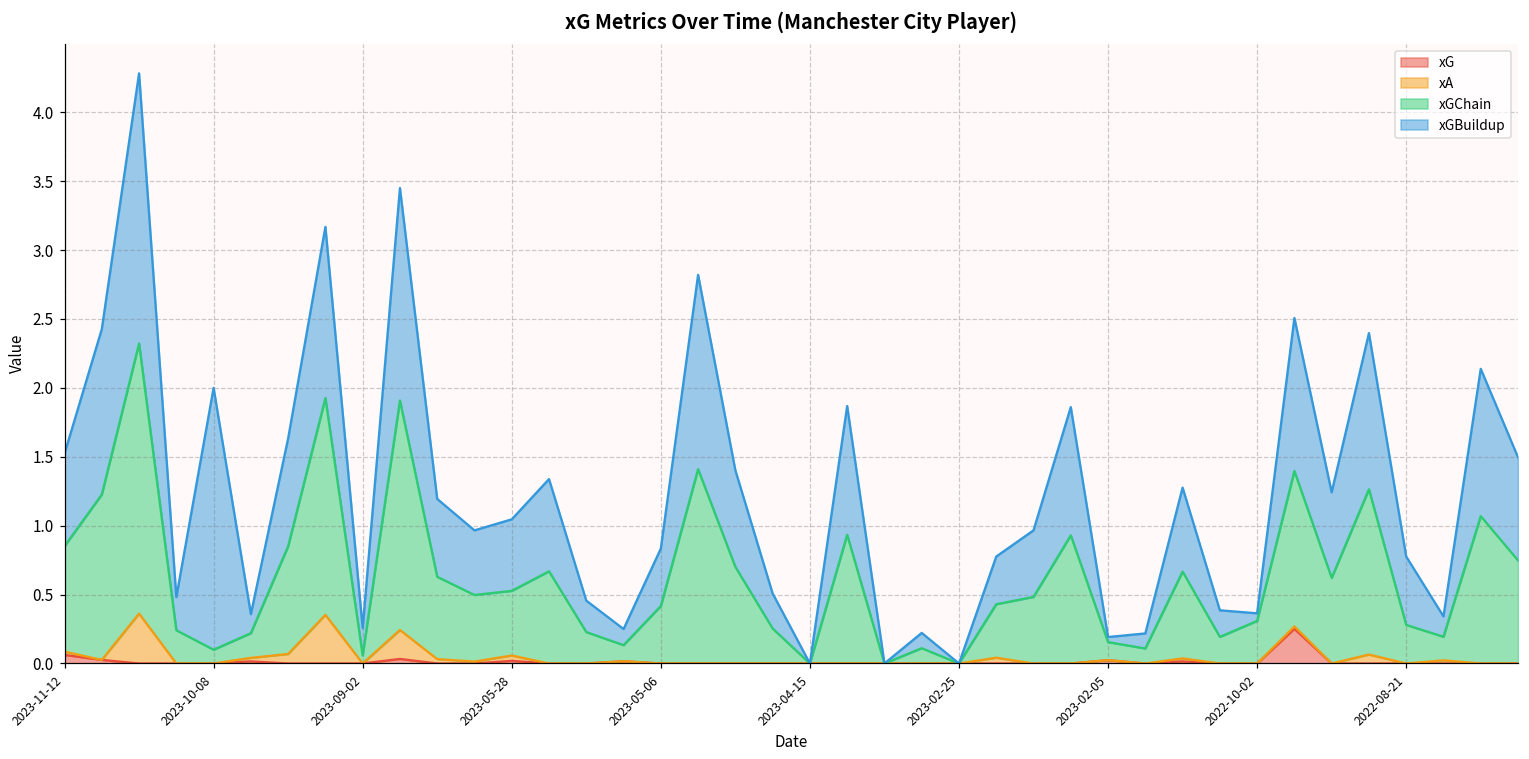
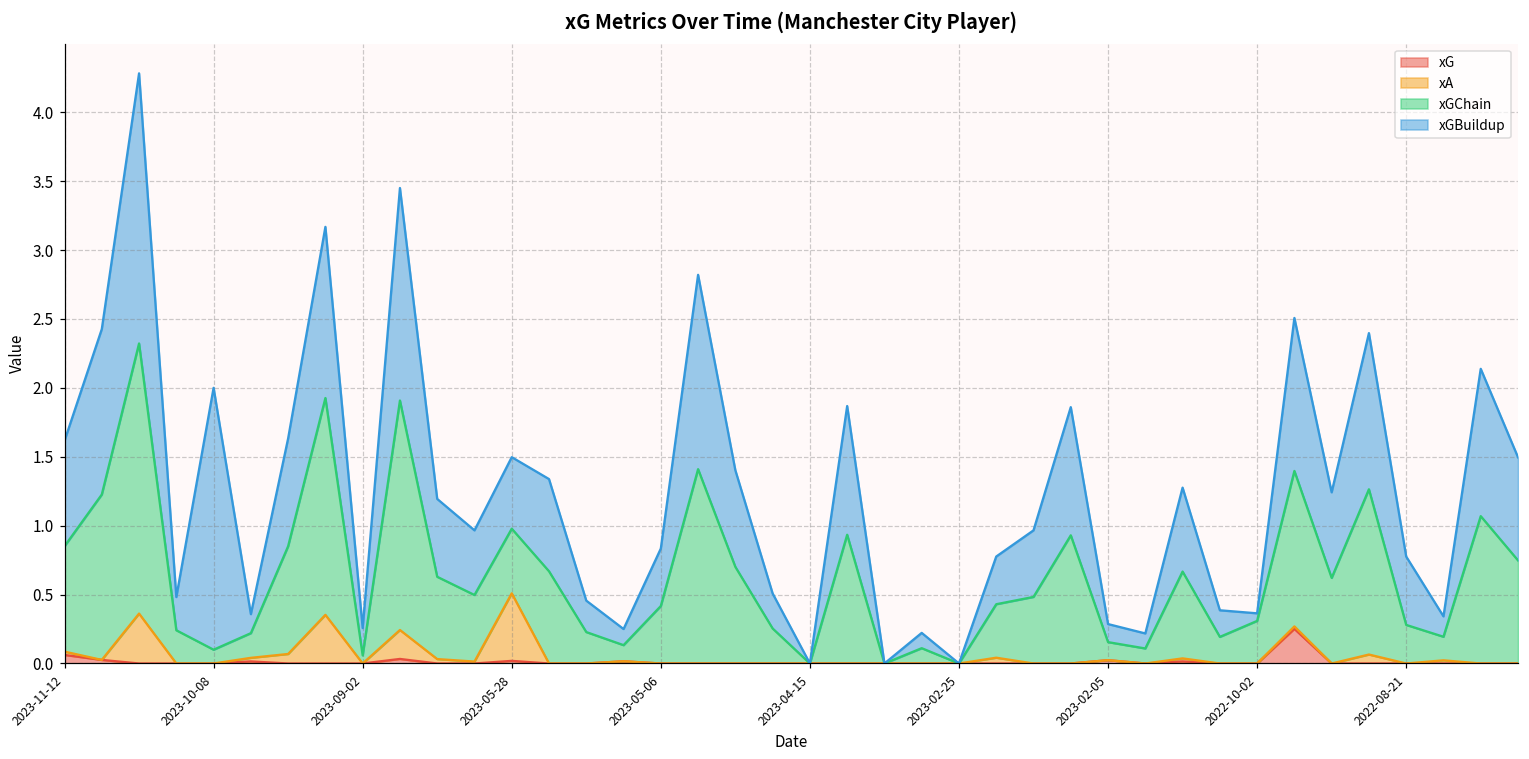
xGBuildup, 2023-11-12: 0.67 -> 0.77
xA, 2023-05-28: 0.04 -> 0.49
xGBuildup, 2023-02-05: 0.04 -> 0.13
